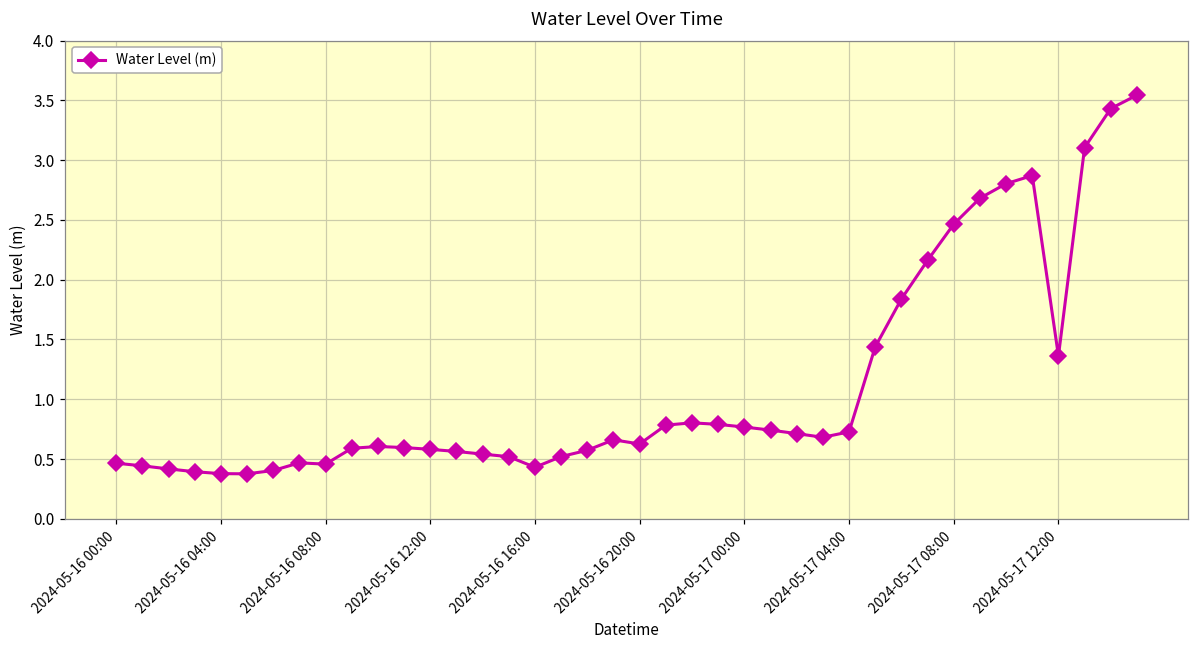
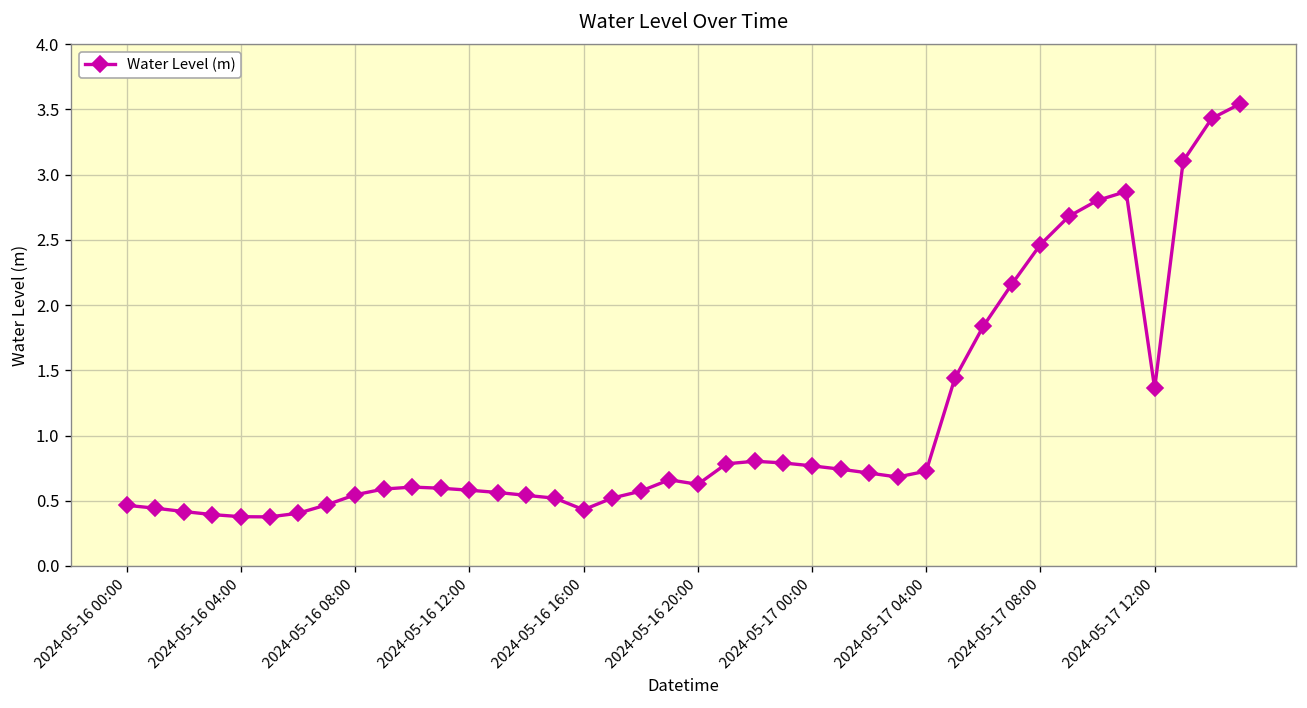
2024-05-16 08:00: 0.46 -> 0.55
